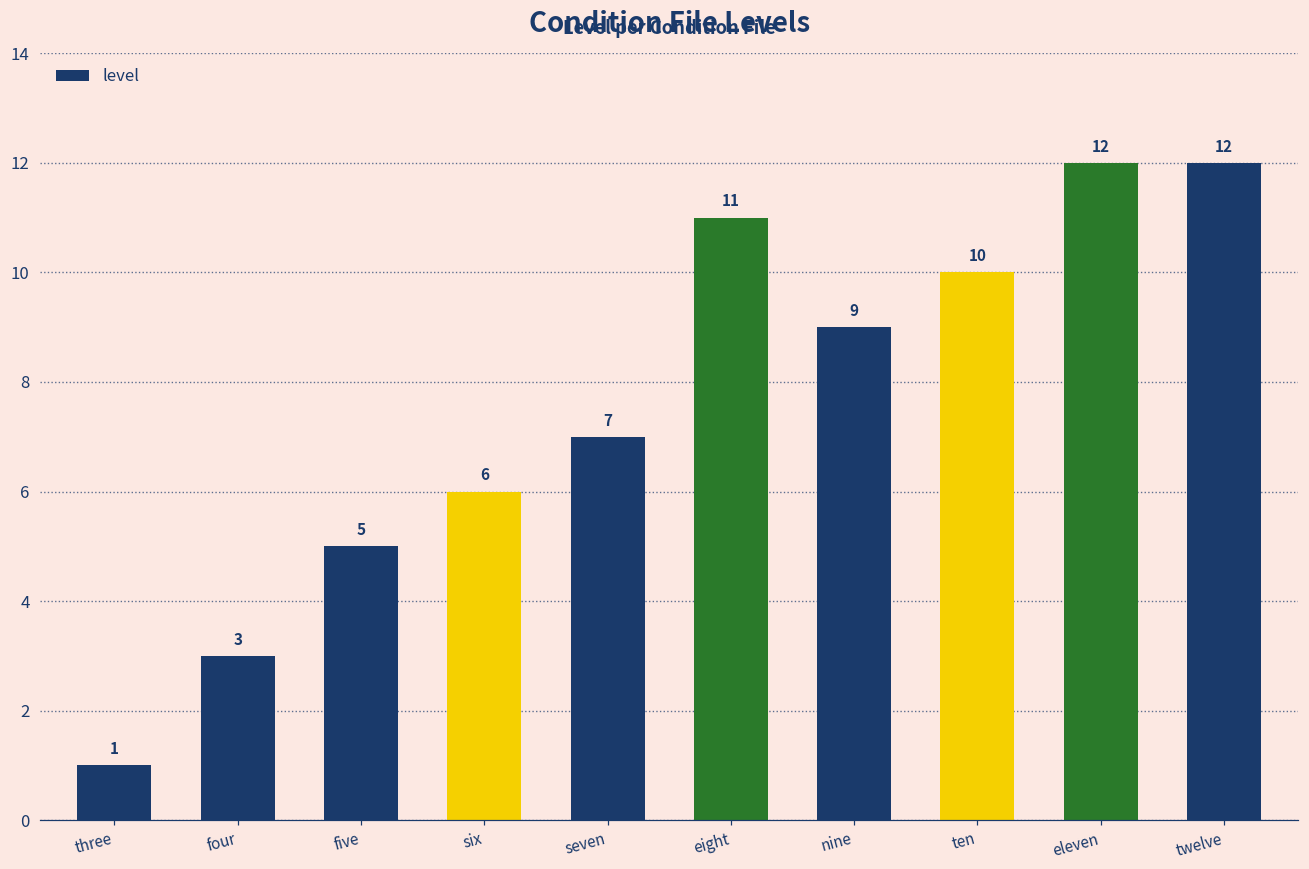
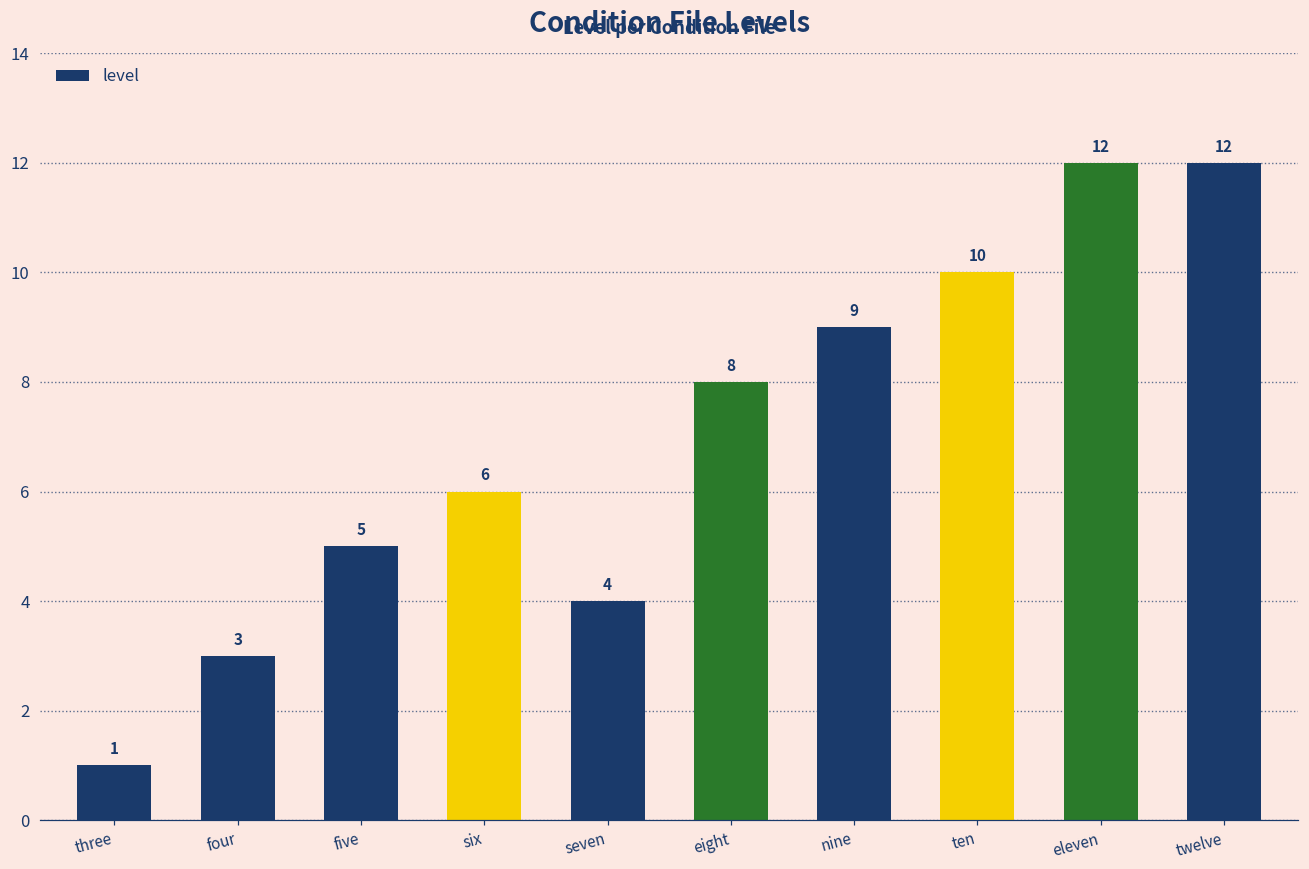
seven: 7 -> 4
eight: 11 -> 8
